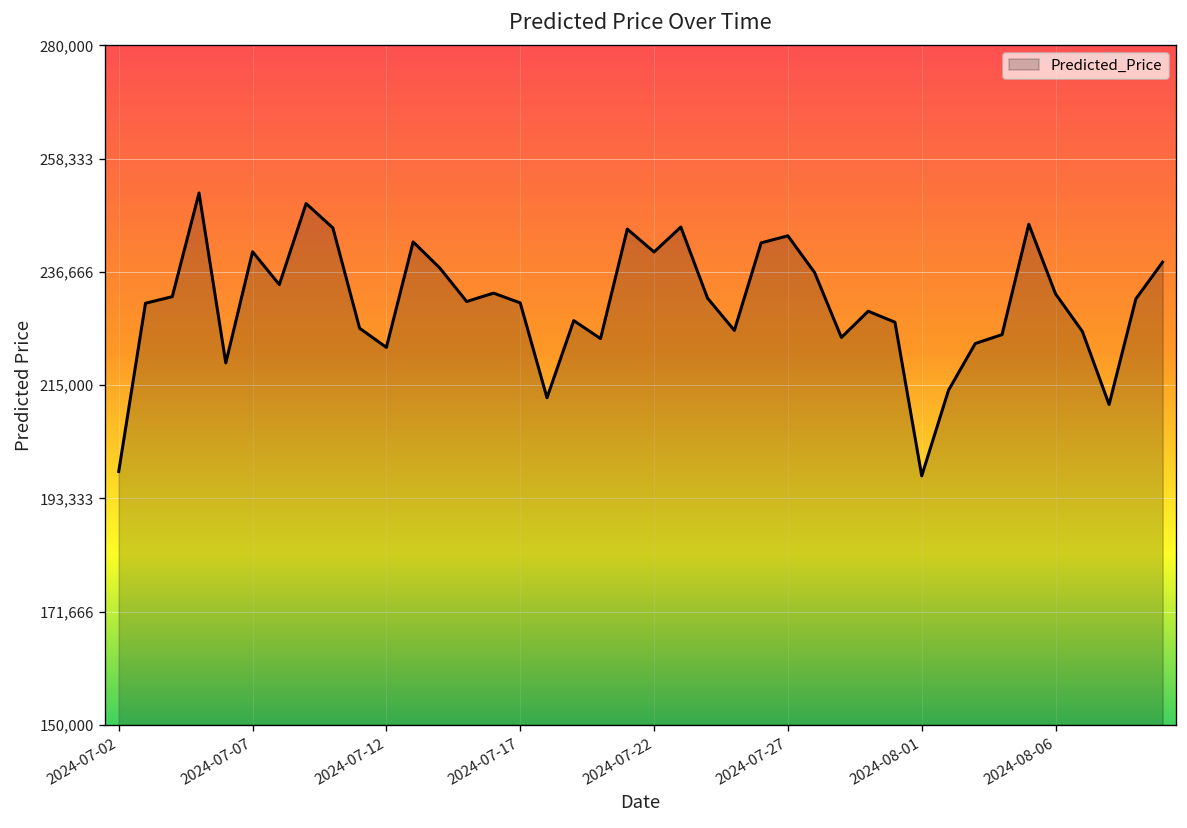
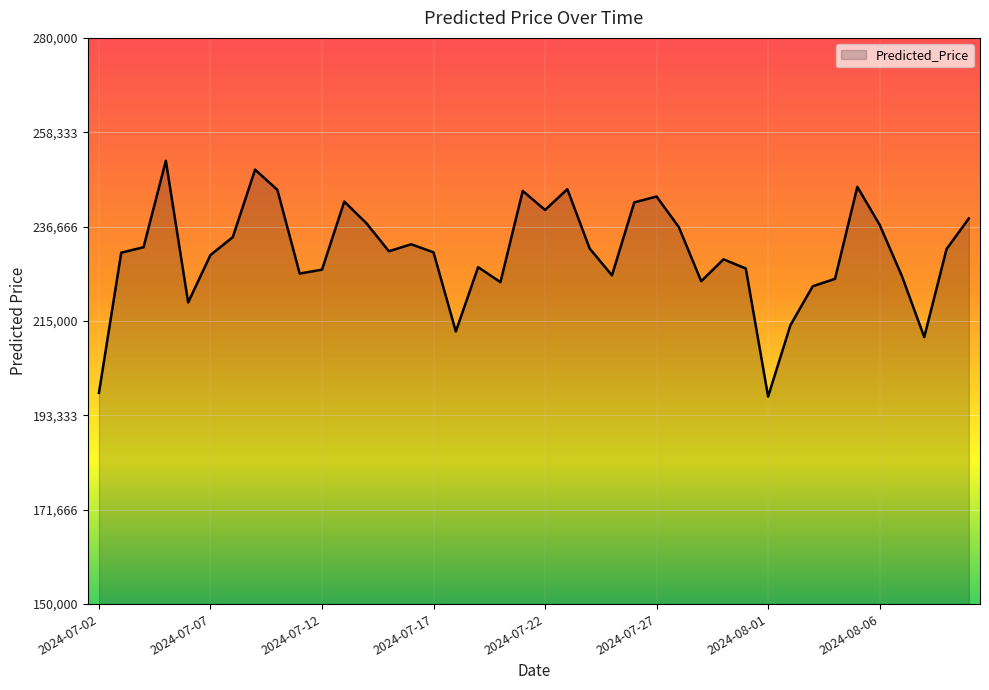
2024-07-07: 241,000 -> 230,000
2024-07-12: 222,000 -> 227,000
2024-08-06: 232,000 -> 237,000
